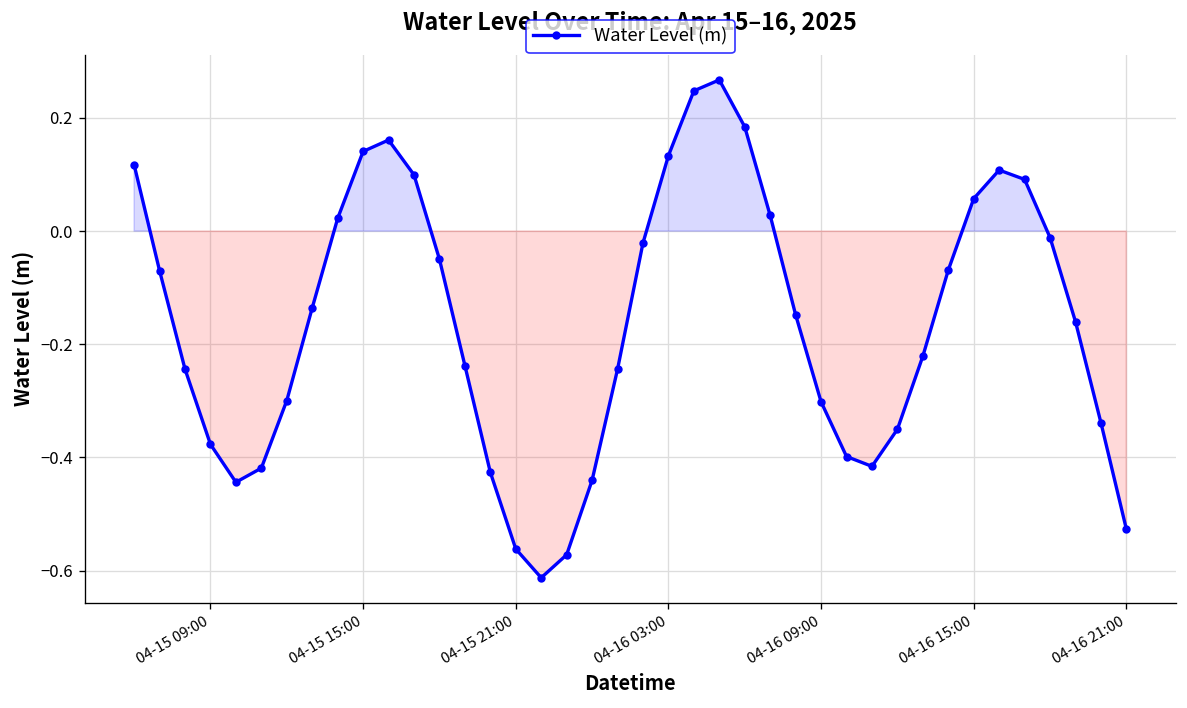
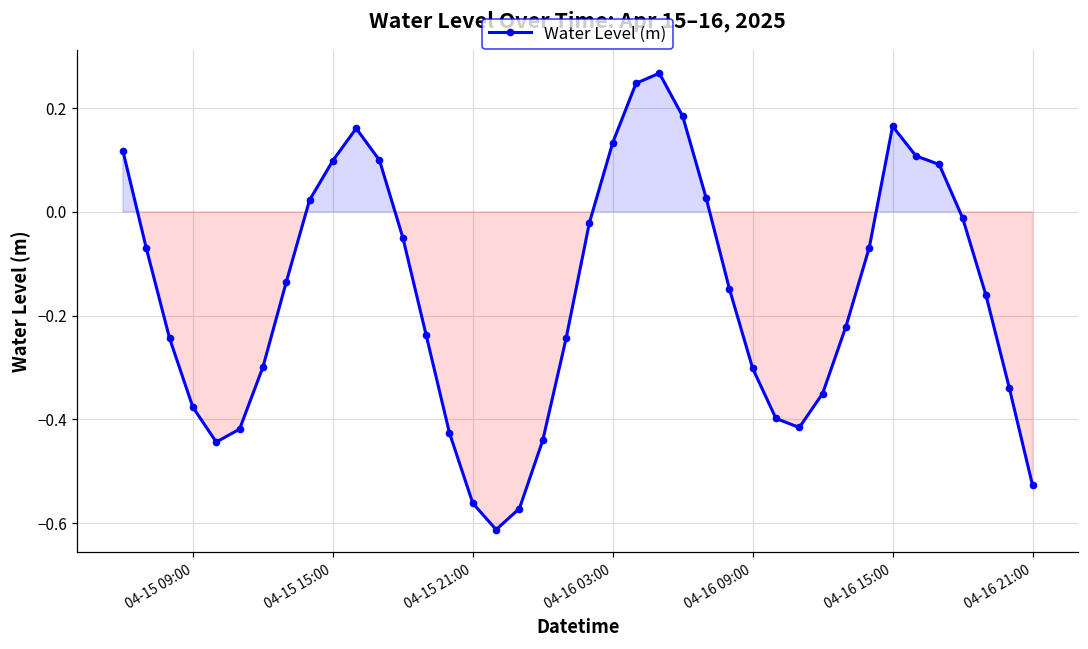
04-15 15:00: 0.14 -> 0.10
04-16 15:00: 0.06 -> 0.16
